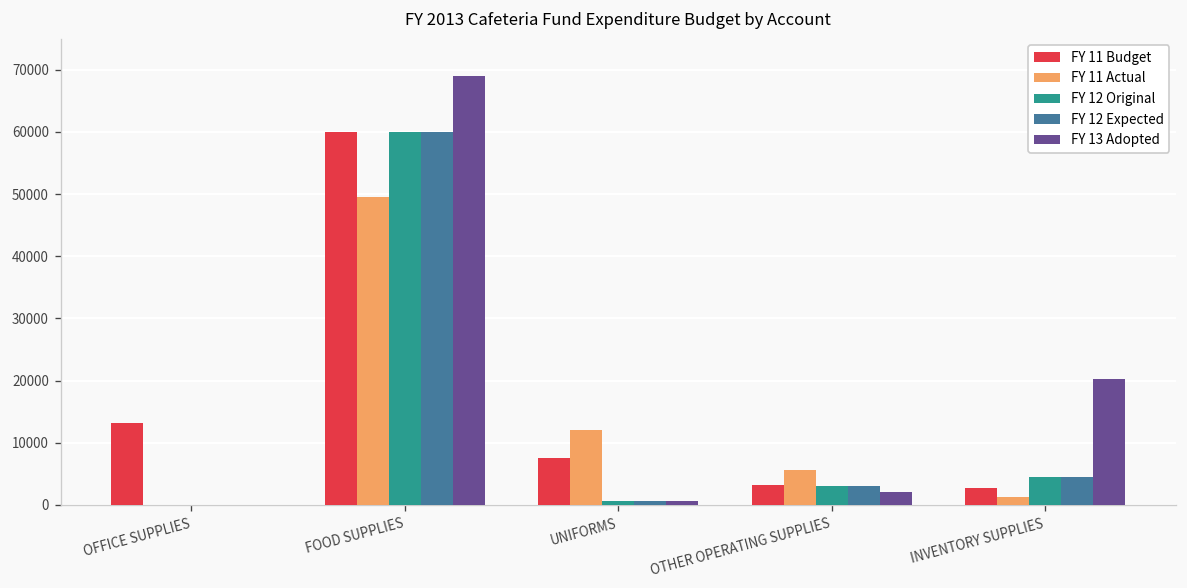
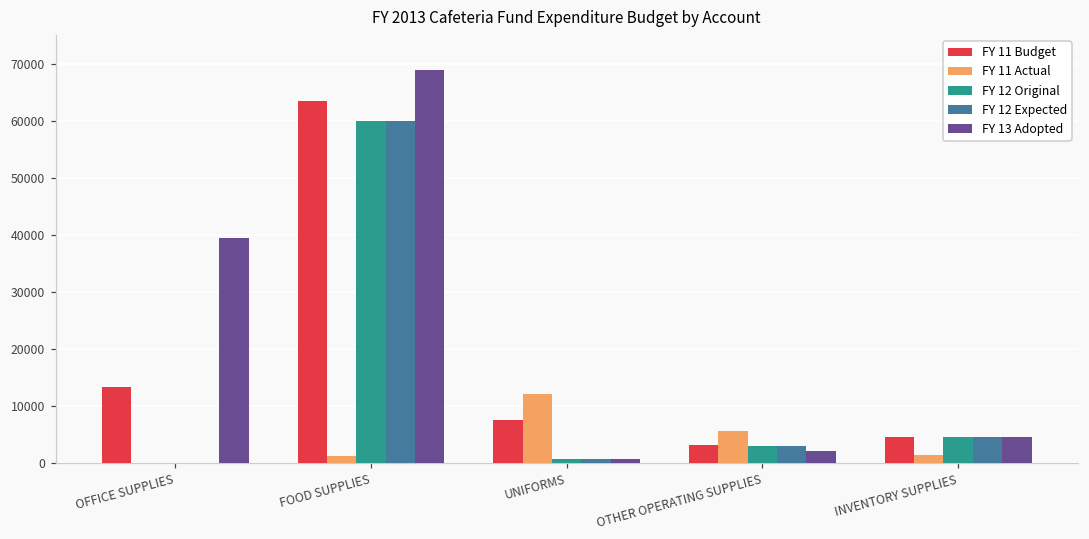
FY 13 Adopted, OFFICE SUPPLIES: 0 -> 39000
FY 11 Budget, FOOD SUPPLIES: 60000 -> 64000
FY 11 Actual, FOOD SUPPLIES: 49000 -> 1000
FY 11 Budget, INVENTORY SUPPLIES: 3000 -> 5000
FY 13 Adopted, INVENTORY SUPPLIES: 20000 -> 5000
